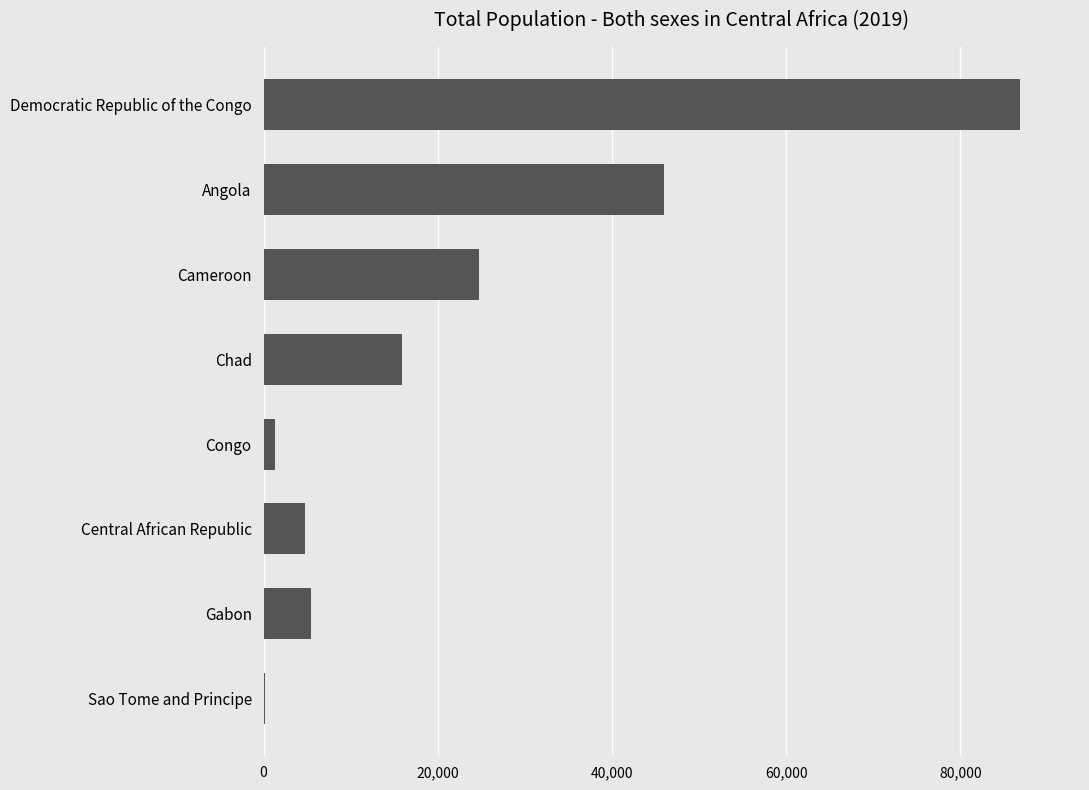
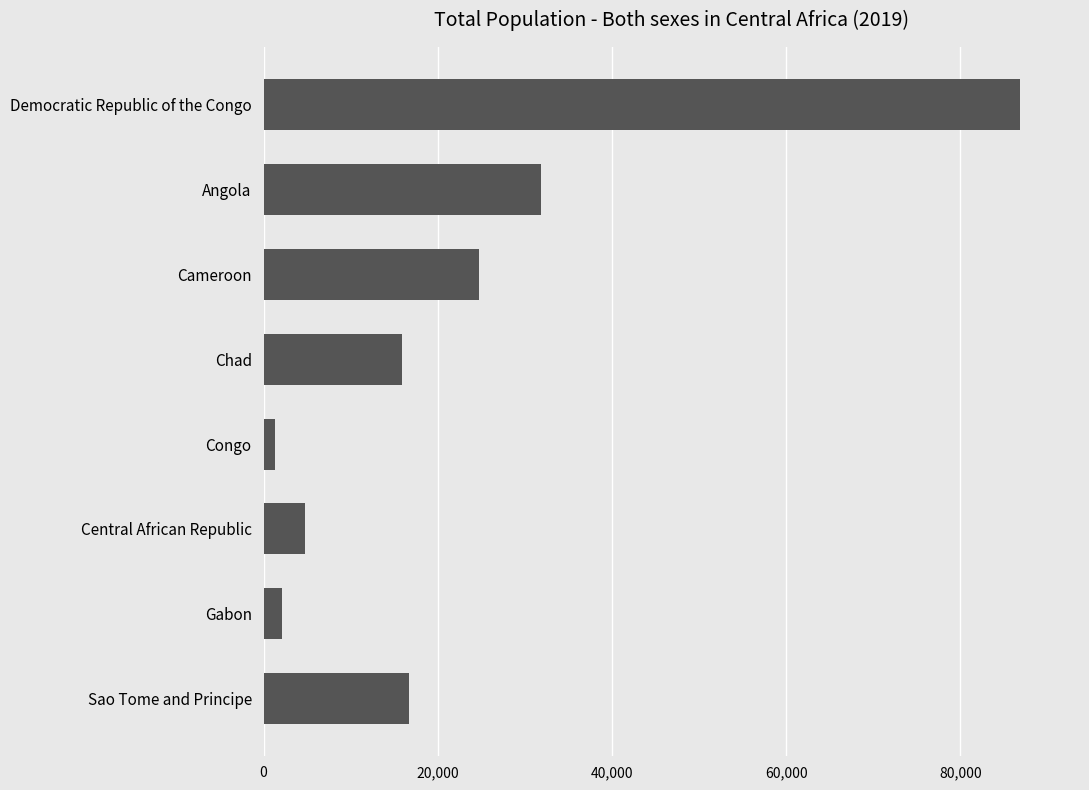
Angola: 46,000 -> 32,000
Gabon: 5,000 -> 2,000
Sao Tome and Principe: 0 -> 17,000
